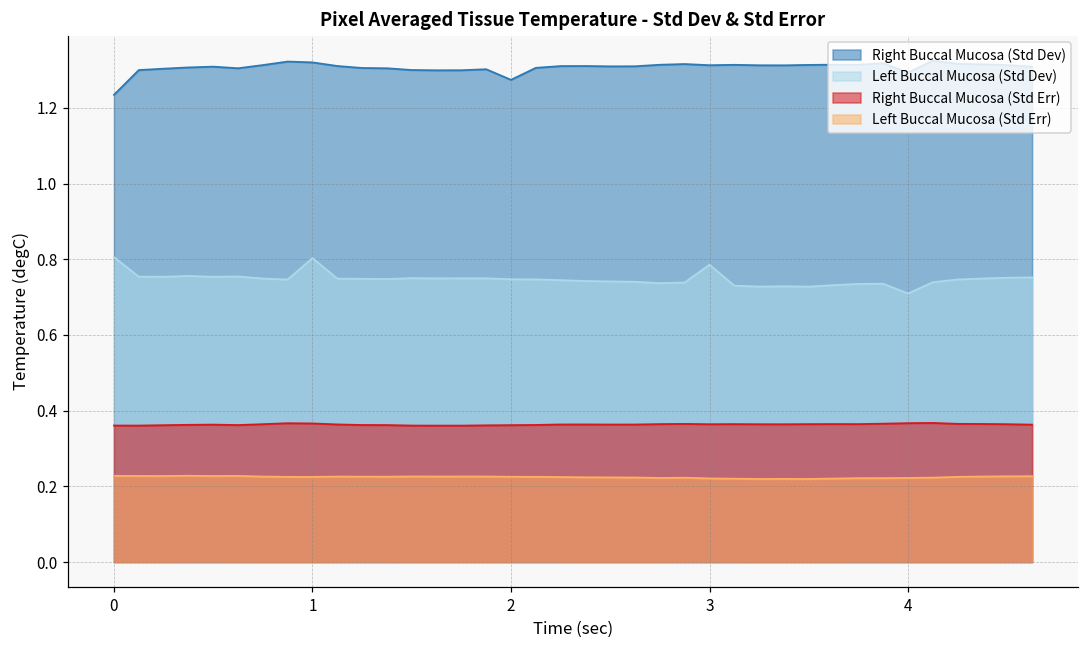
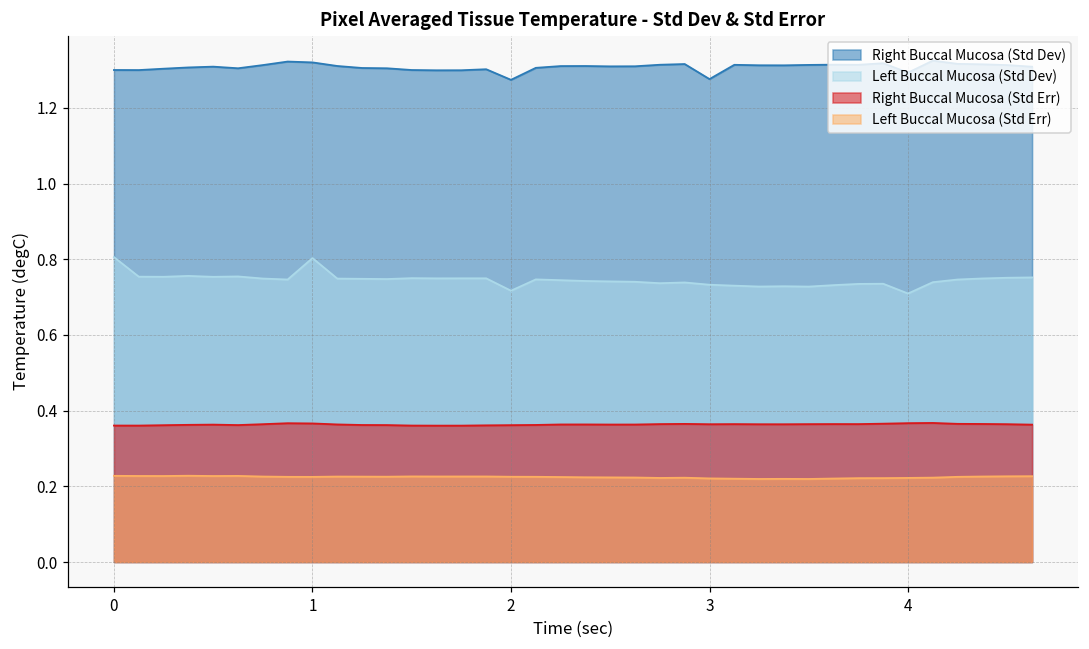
Right Buccal Mucosa (Std Dev), 0: 1.23 -> 1.30
Left Buccal Mucosa (Std Dev), 2: 0.75 -> 0.72
Right Buccal Mucosa (Std Dev), 3: 1.31 -> 1.28
Left Buccal Mucosa (Std Dev), 3: 0.79 -> 0.73
